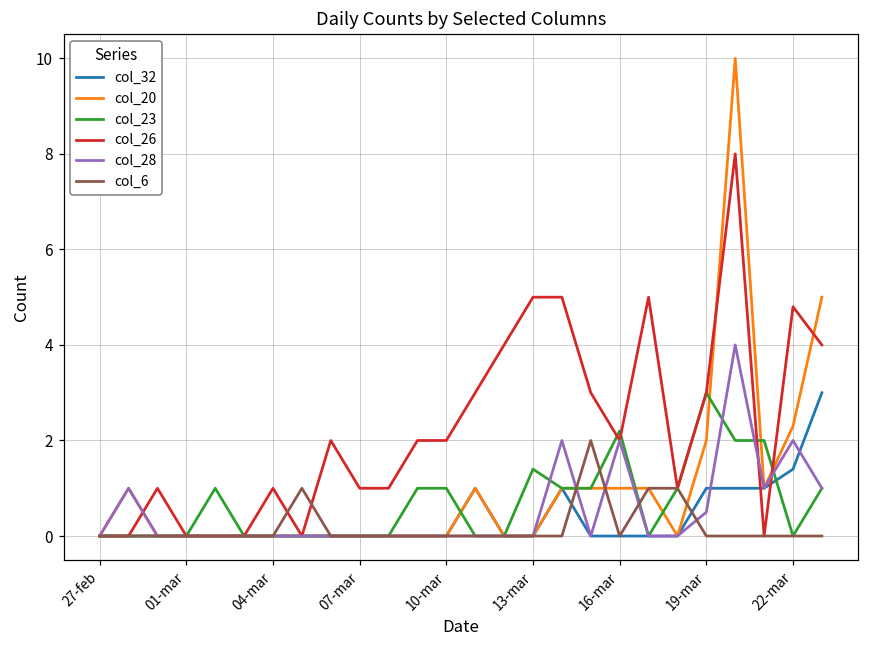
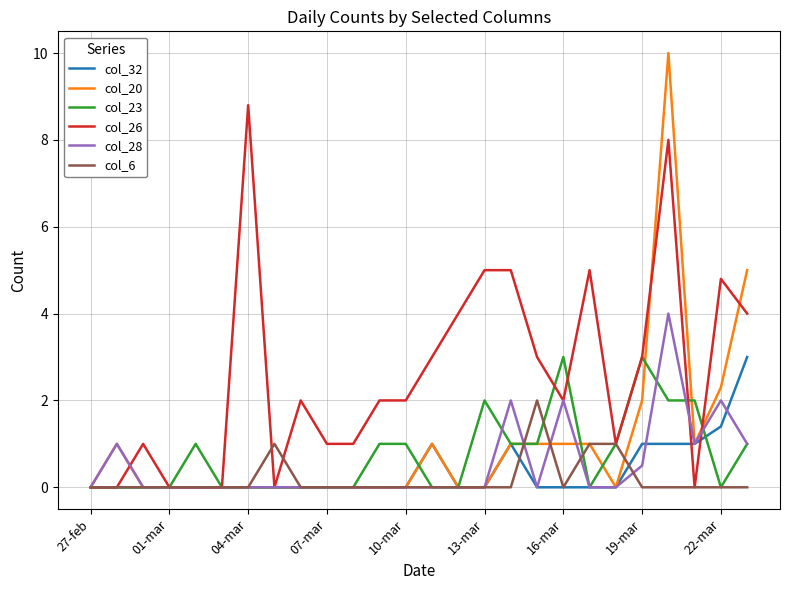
col_26, 04-mar: 1.0 -> 8.8
col_23, 13-mar: 1.4 -> 2.0
col_23, 16-mar: 2.2 -> 3.0
